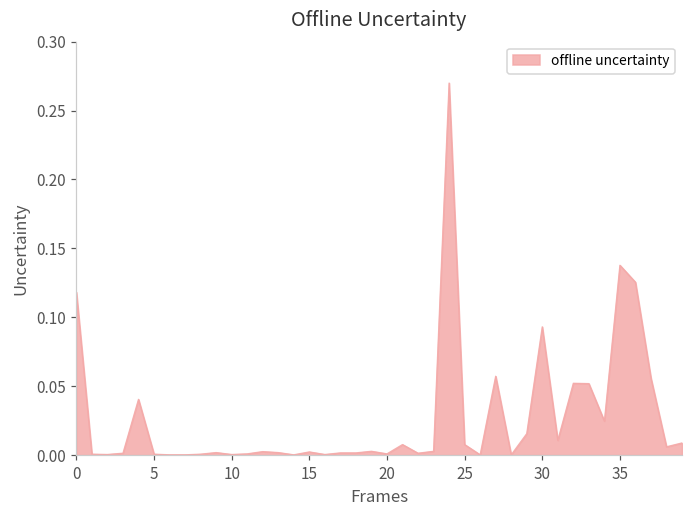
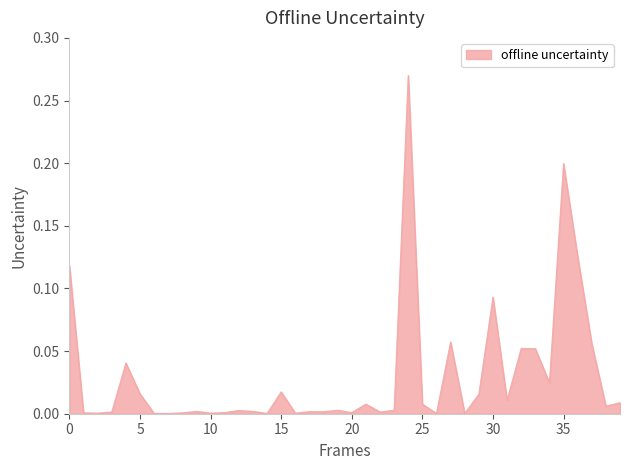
5: 0.001 -> 0.016
15: 0.002 -> 0.017
35: 0.138 -> 0.200
